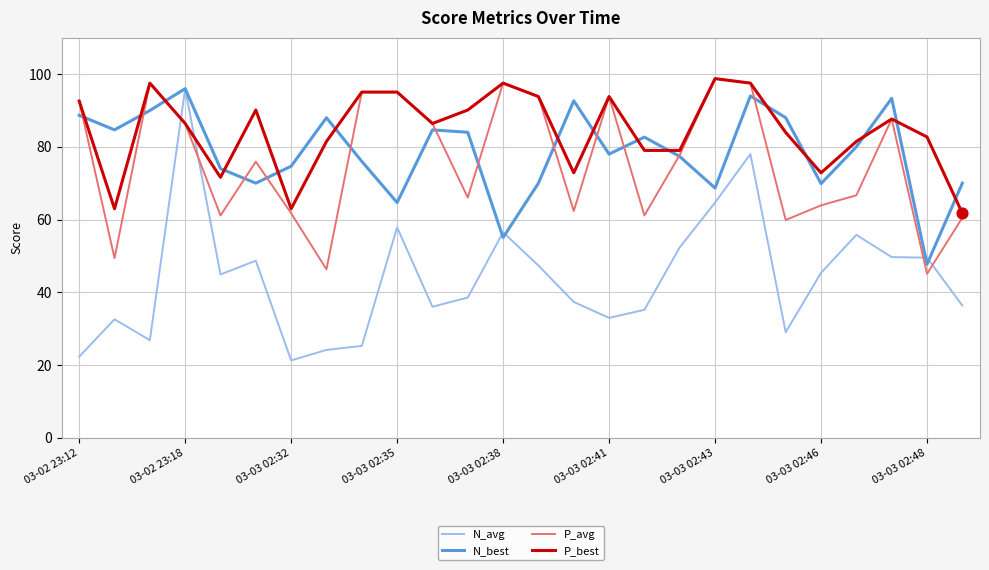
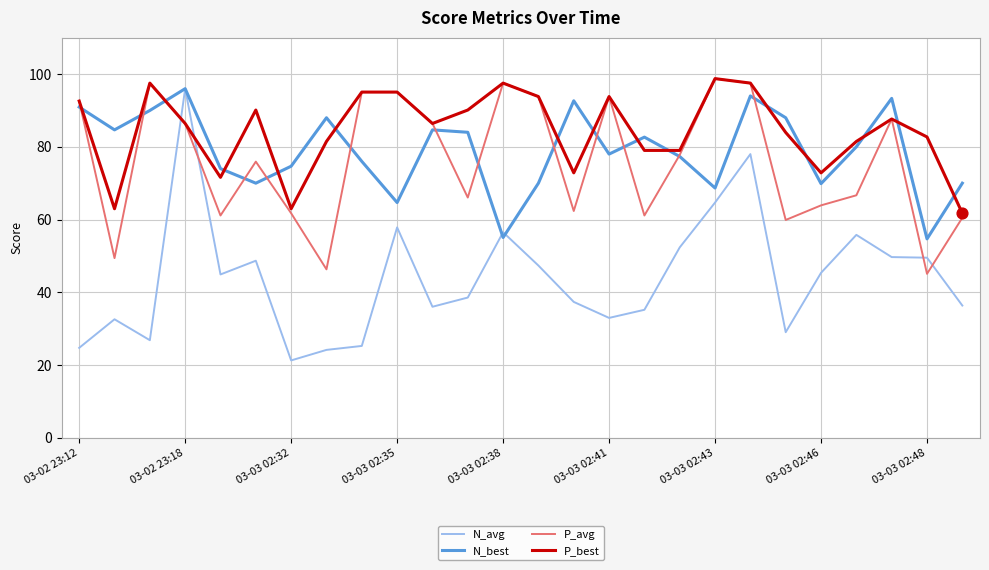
N_avg, 03-02 23:12: 22 -> 25
N_best, 03-02 23:12: 89 -> 91
N_best, 03-03 02:48: 48 -> 55
